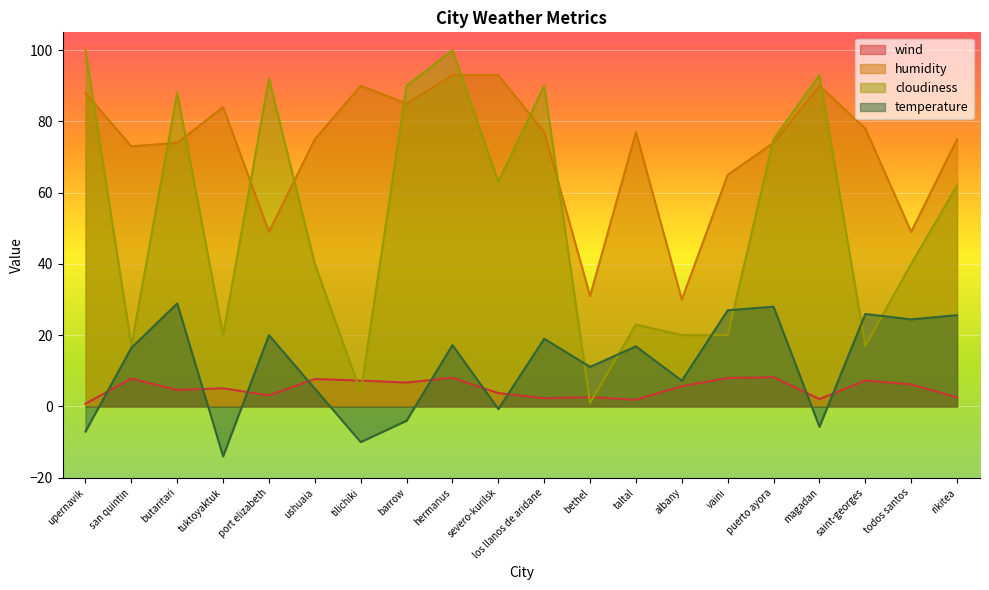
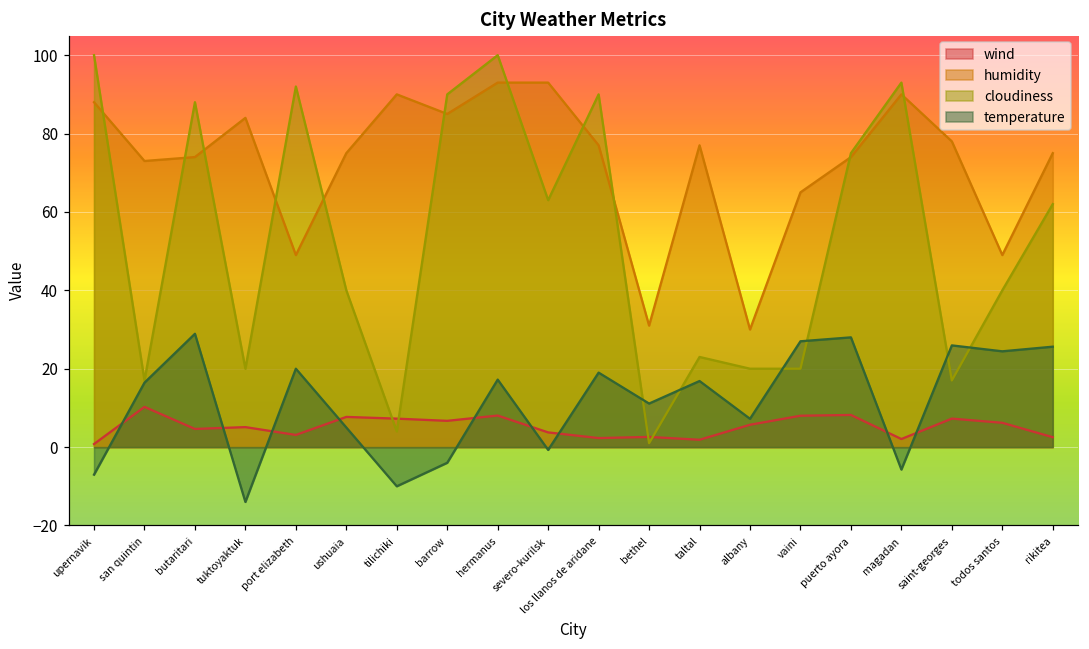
wind, san quintin: 8 -> 10
